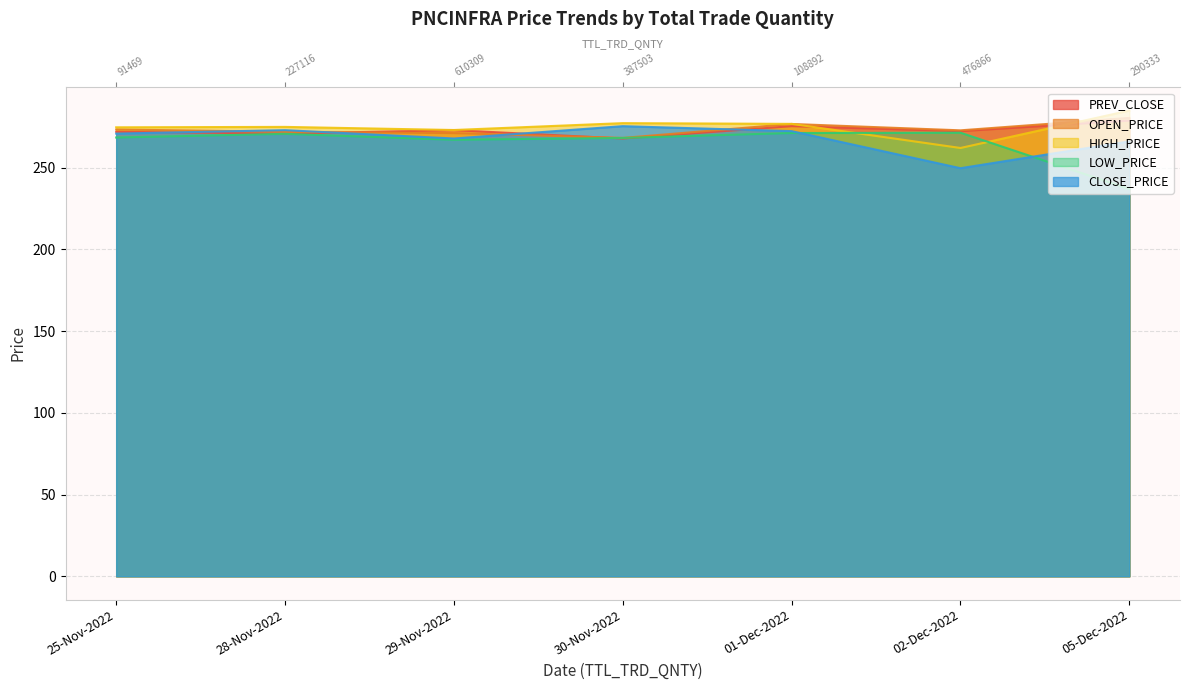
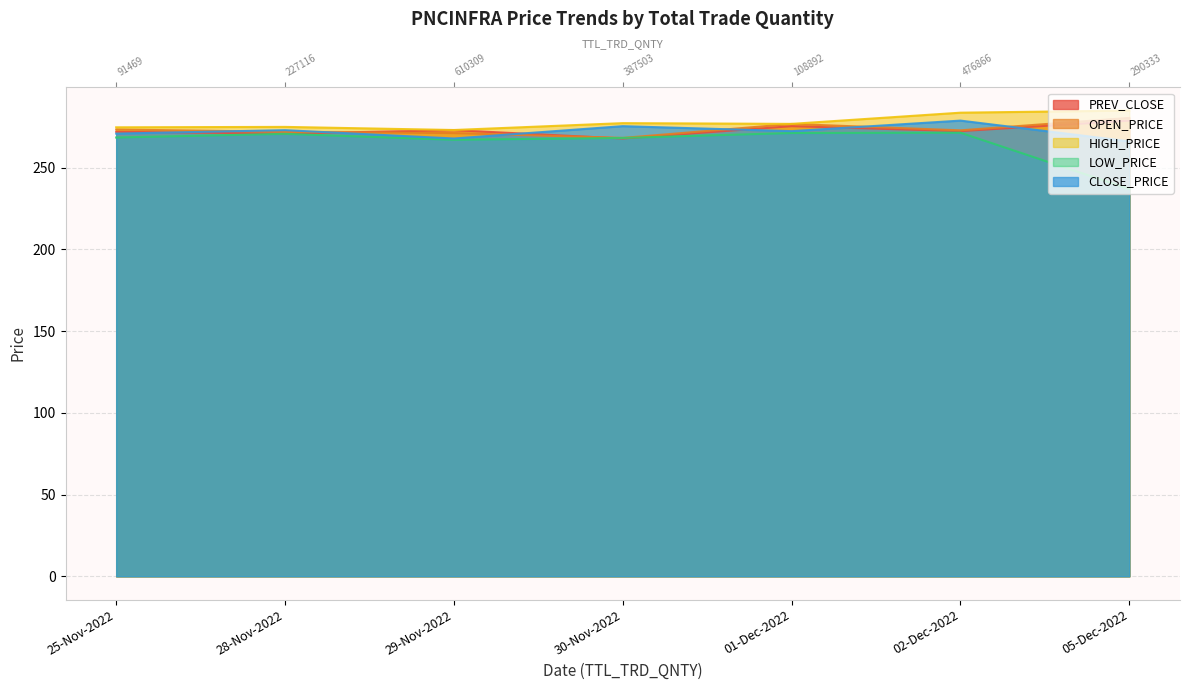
HIGH_PRICE, 02-Dec-2022: 262 -> 284
CLOSE_PRICE, 02-Dec-2022: 250 -> 279
